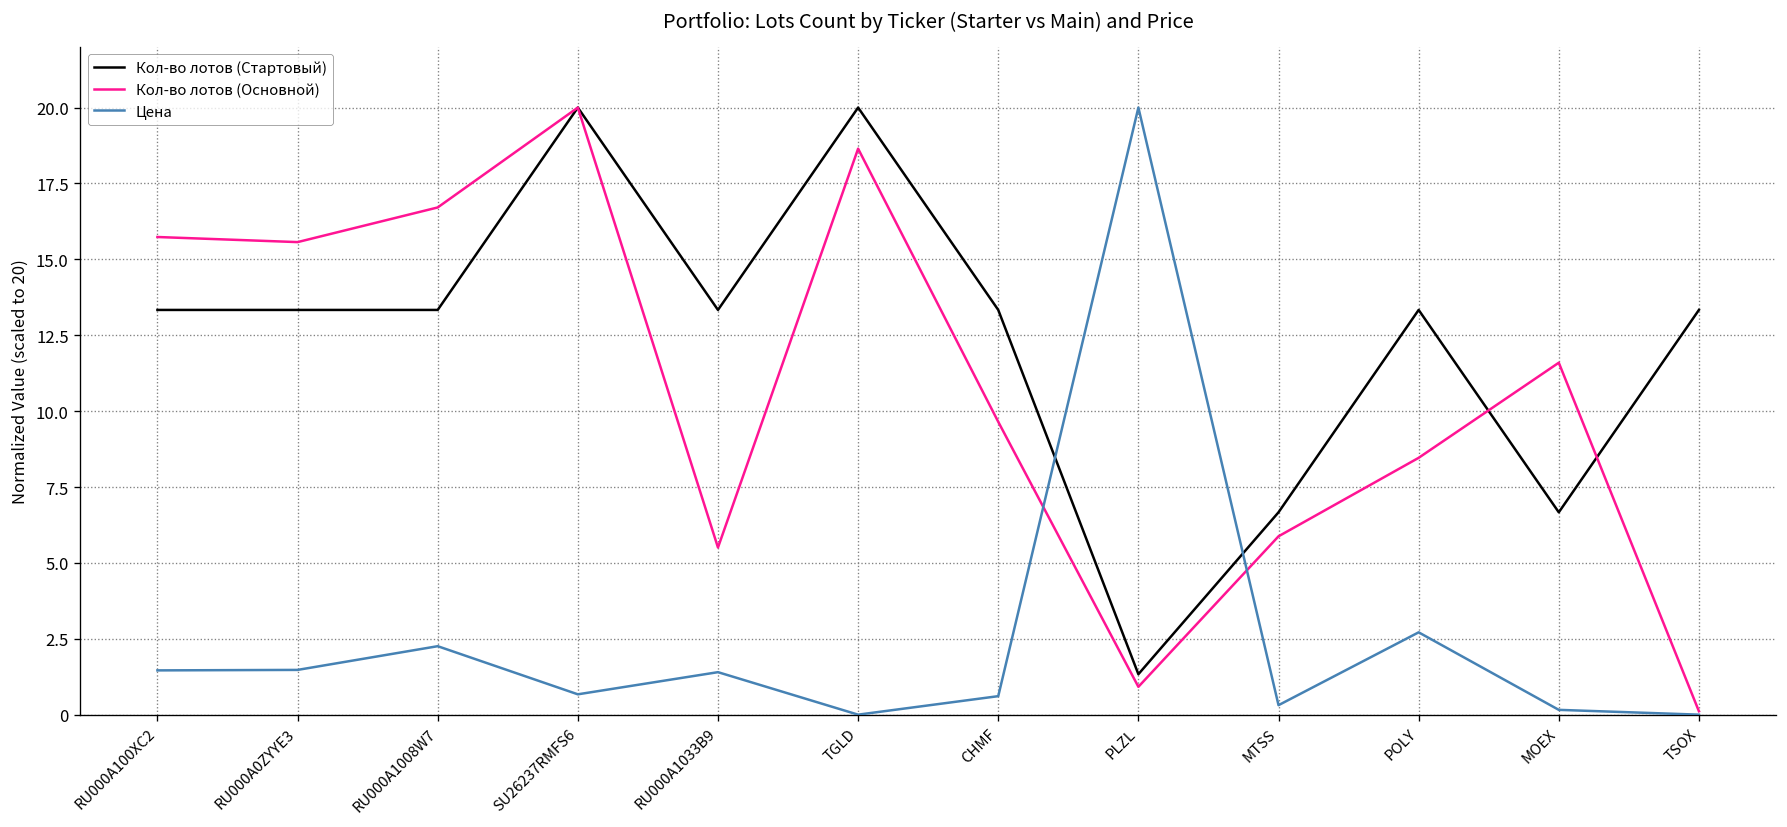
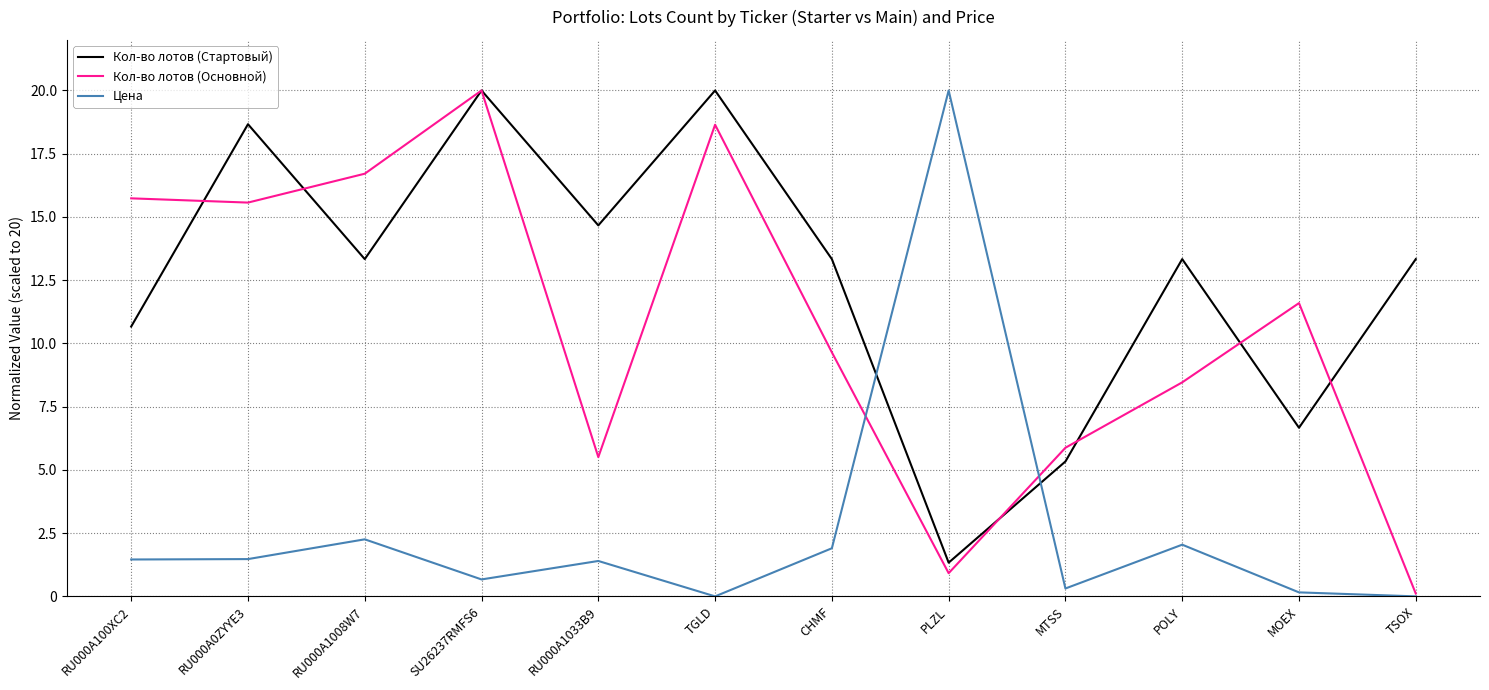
Кол-во лотов (Стартовый), RU000A100XC2: 13.3 -> 10.7
Кол-во лотов (Стартовый), RU000A0ZYYE3: 13.3 -> 18.7
Кол-во лотов (Стартовый), RU000A1033B9: 13.3 -> 14.7
Цена, CHMF: 0.6 -> 1.9
Кол-во лотов (Стартовый), MTSS: 6.7 -> 5.3
Цена, POLY: 2.7 -> 2.0
